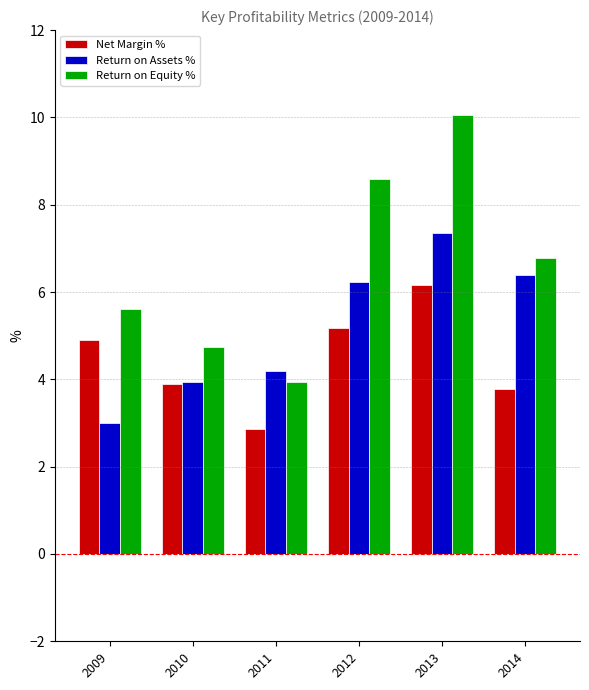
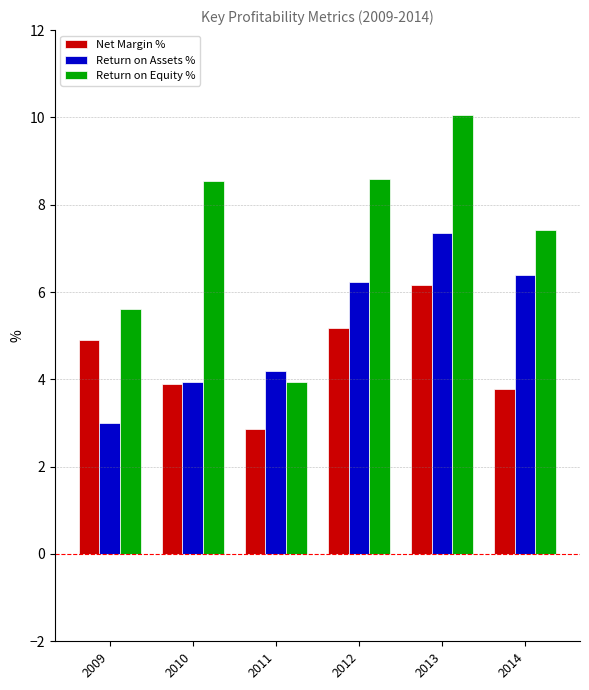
Return on Equity %, 2010: 4.7 -> 8.5
Return on Equity %, 2014: 6.8 -> 7.4
